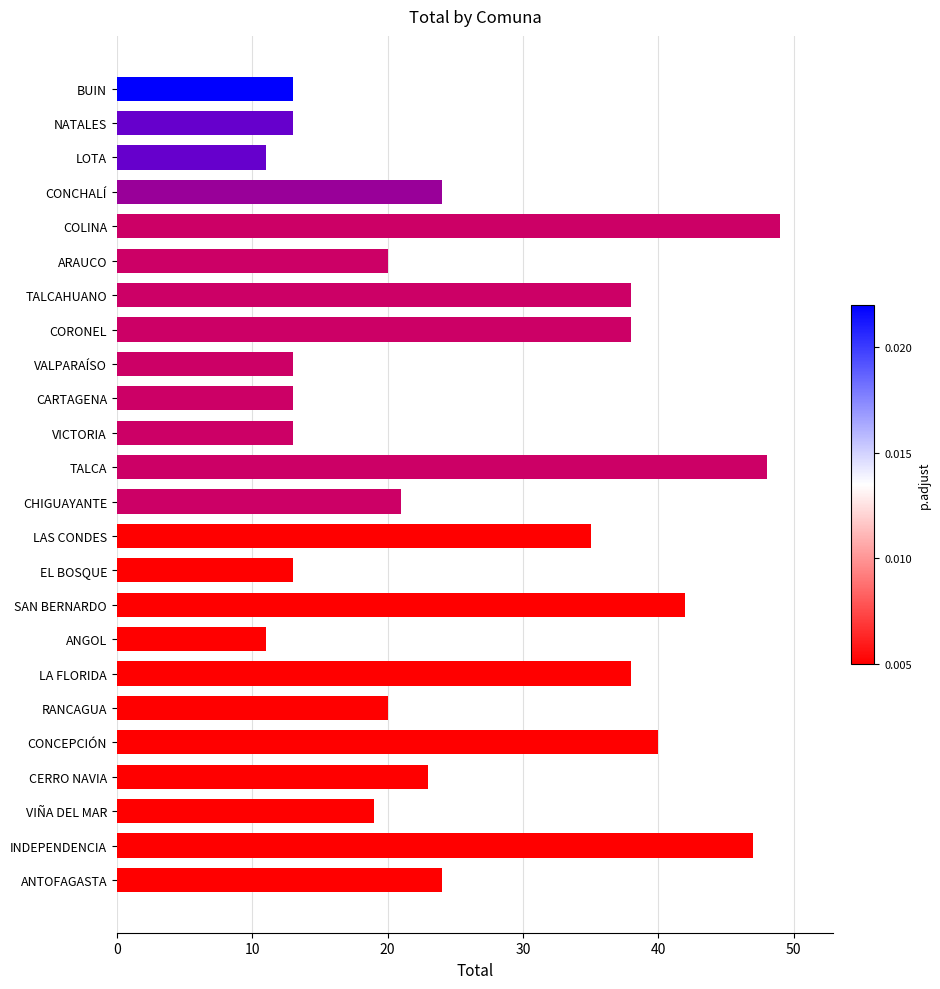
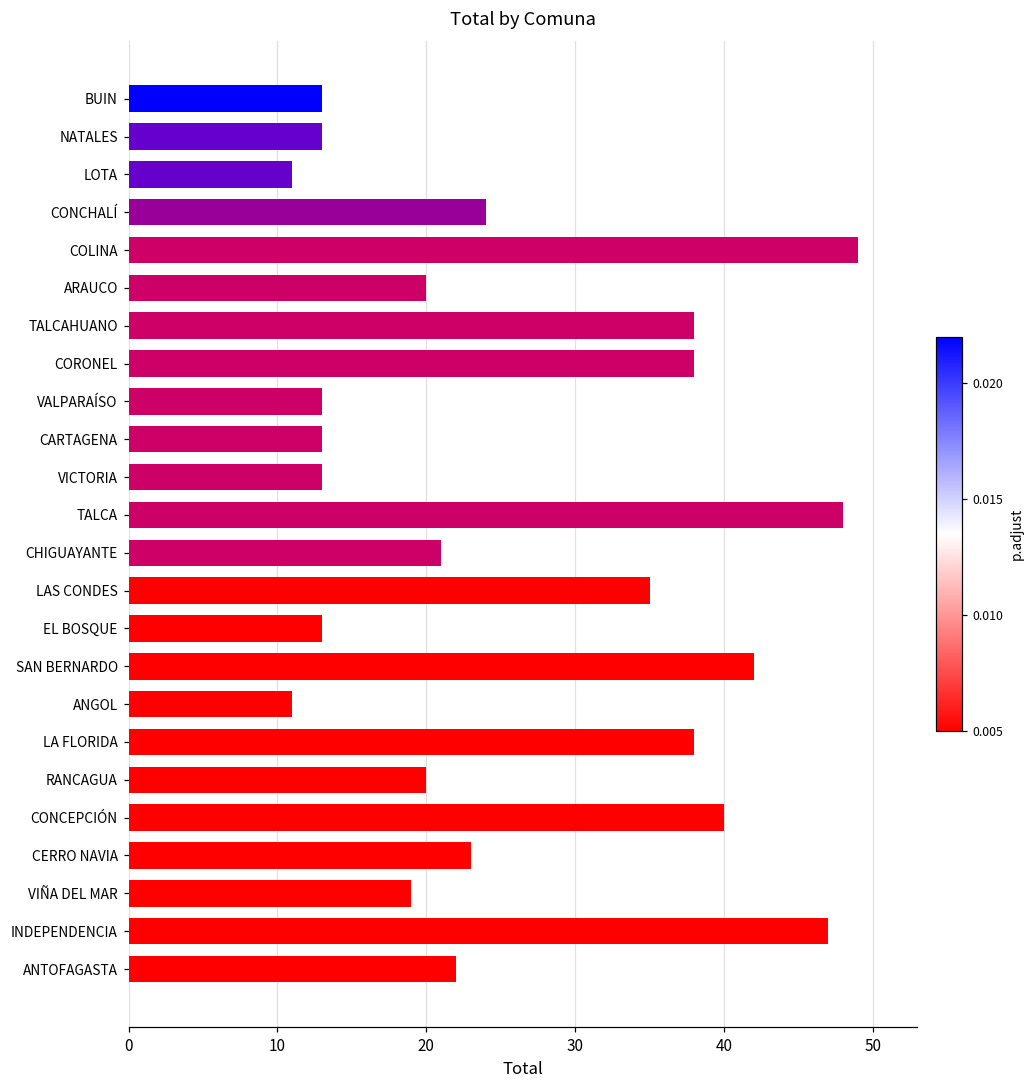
ANTOFAGASTA: 24 -> 22
